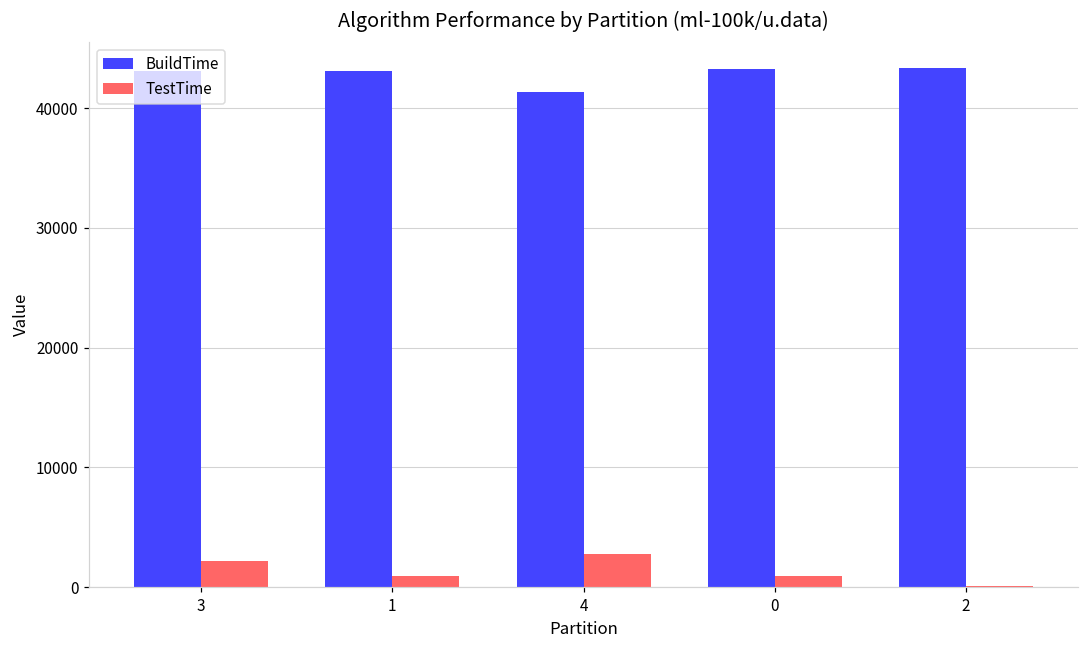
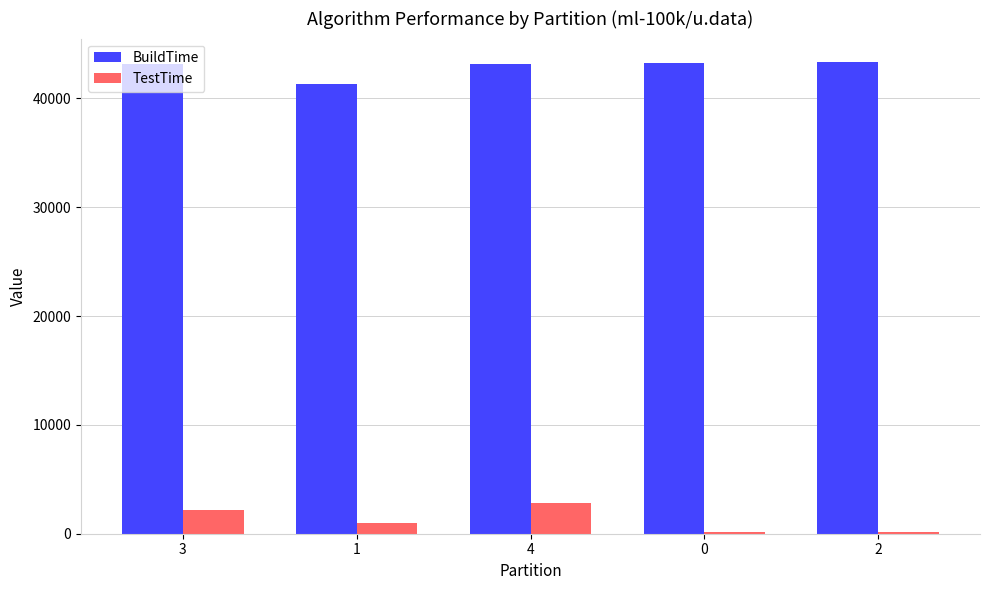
BuildTime, 1: 43200 -> 41300
BuildTime, 4: 41300 -> 43200
TestTime, 0: 900 -> 100
